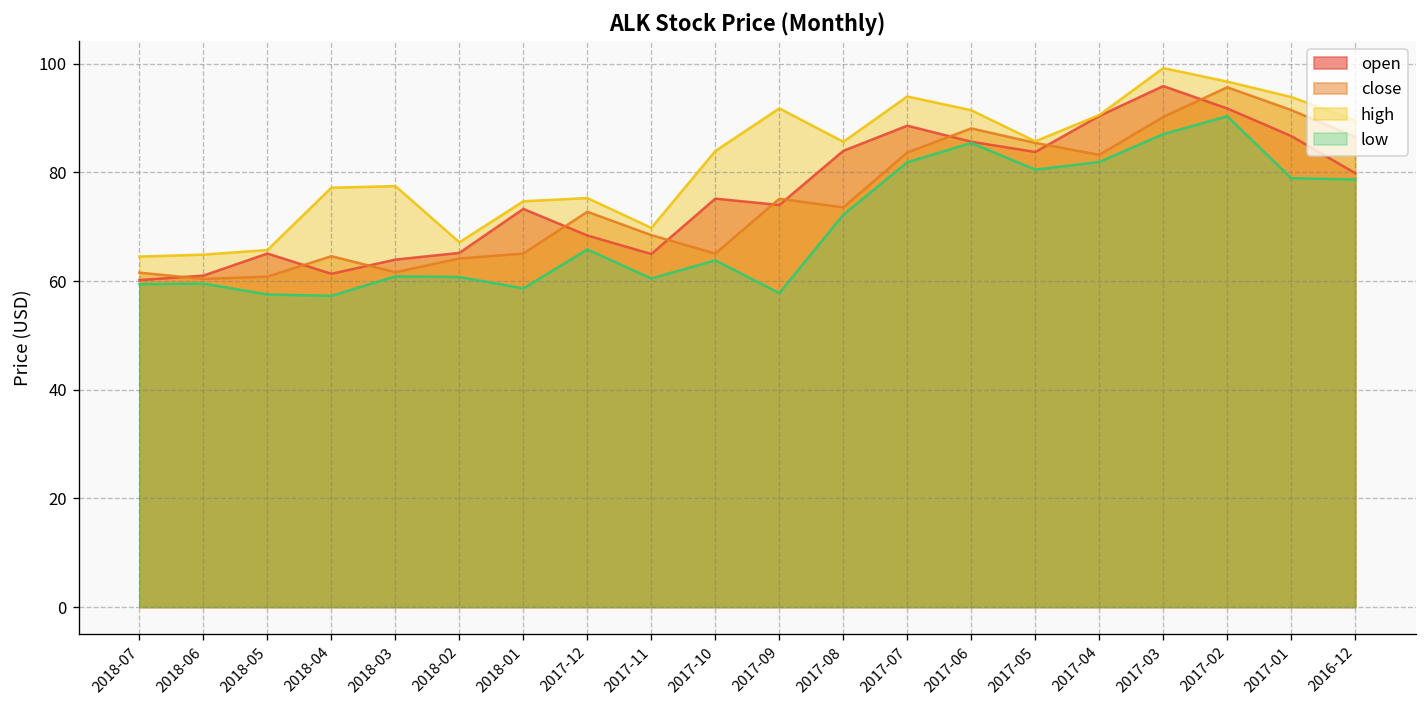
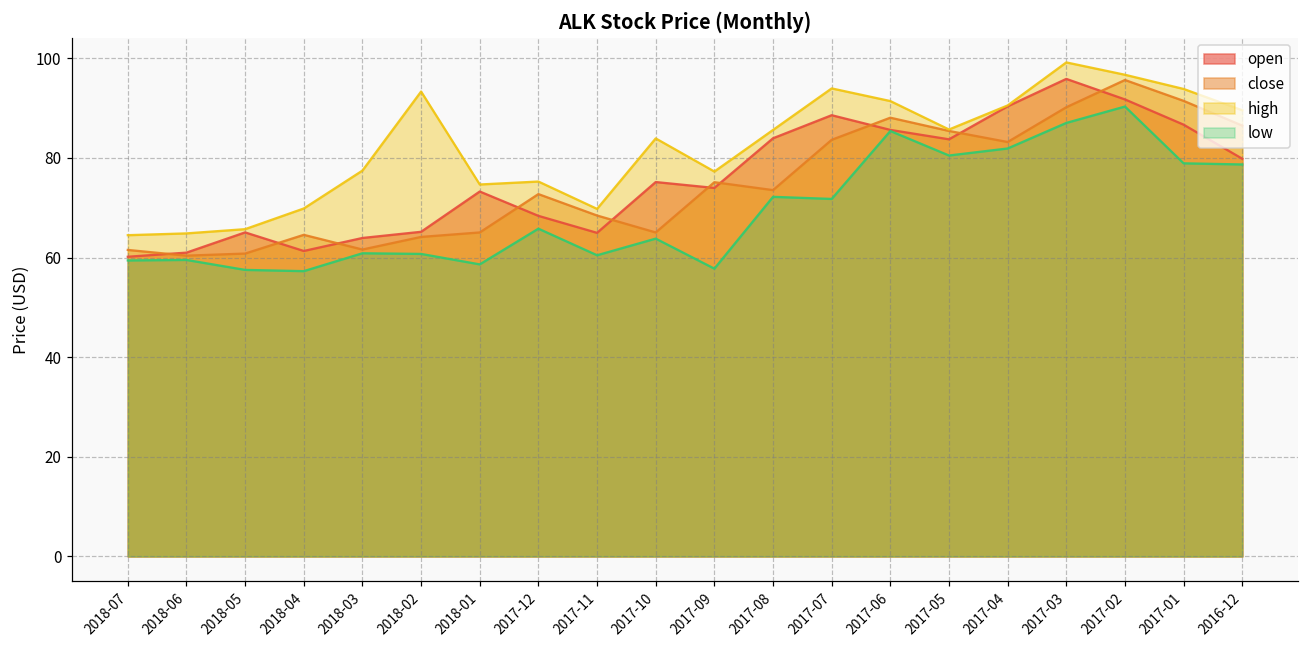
high, 2018-04: 77 -> 70
high, 2018-02: 67 -> 93
high, 2017-09: 92 -> 77
low, 2017-07: 82 -> 72
